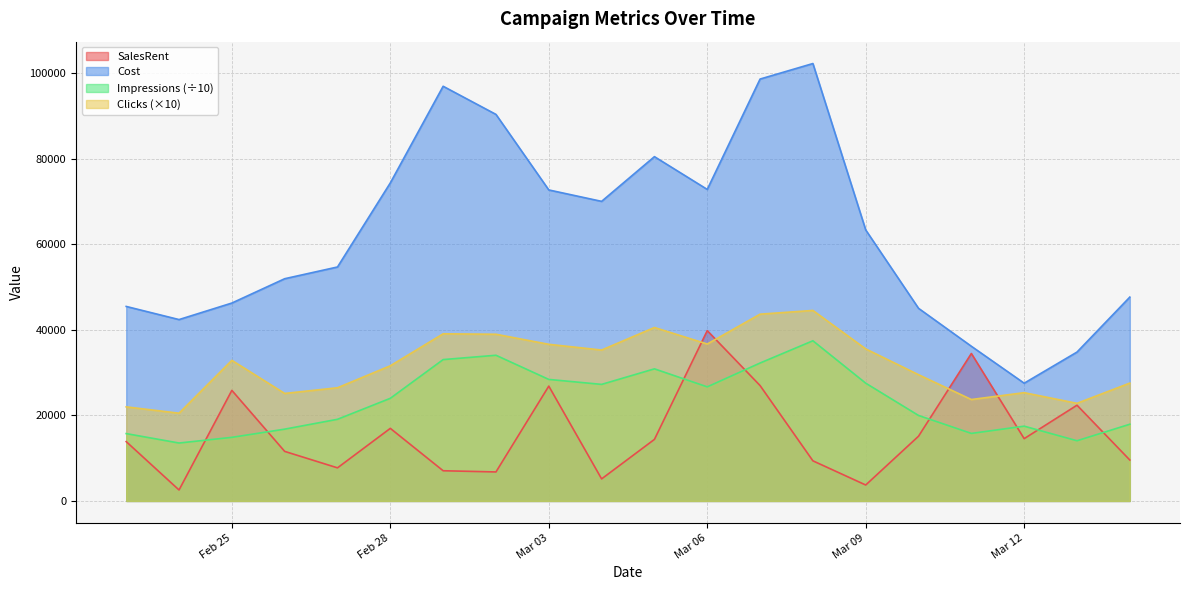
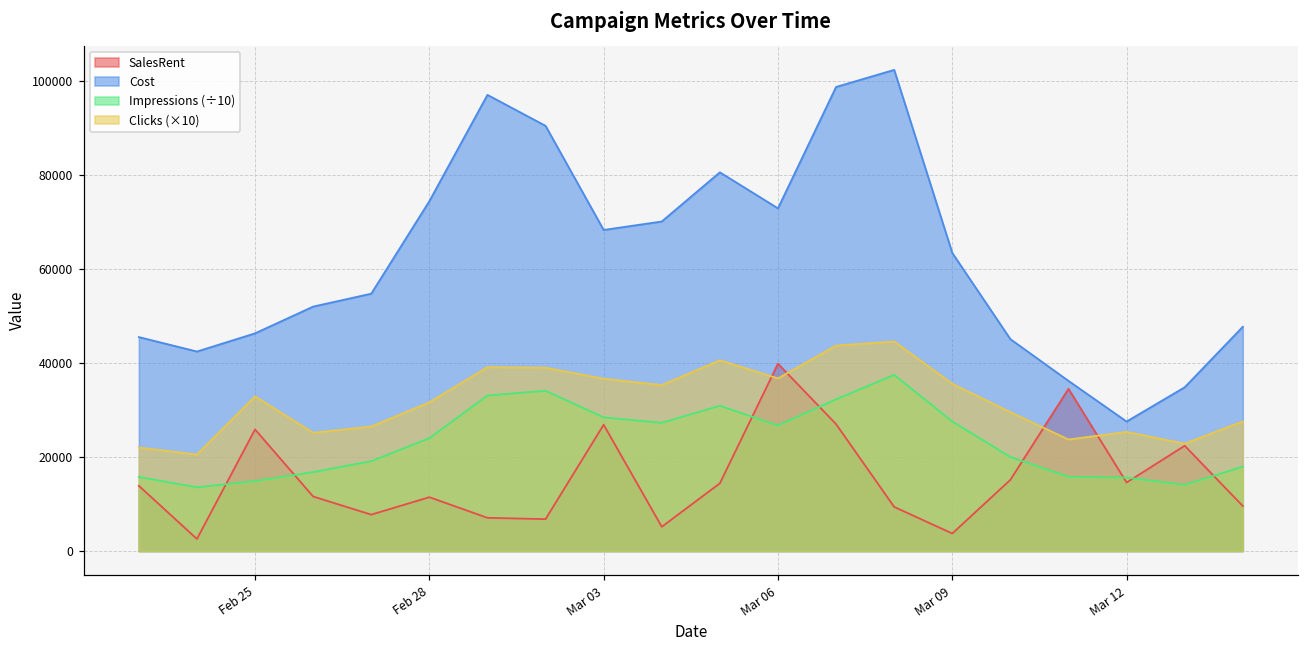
SalesRent, Feb 28: 17000 -> 11000
Cost, Mar 03: 73000 -> 68000
Impressions (÷10), Mar 12: 17000 -> 16000
